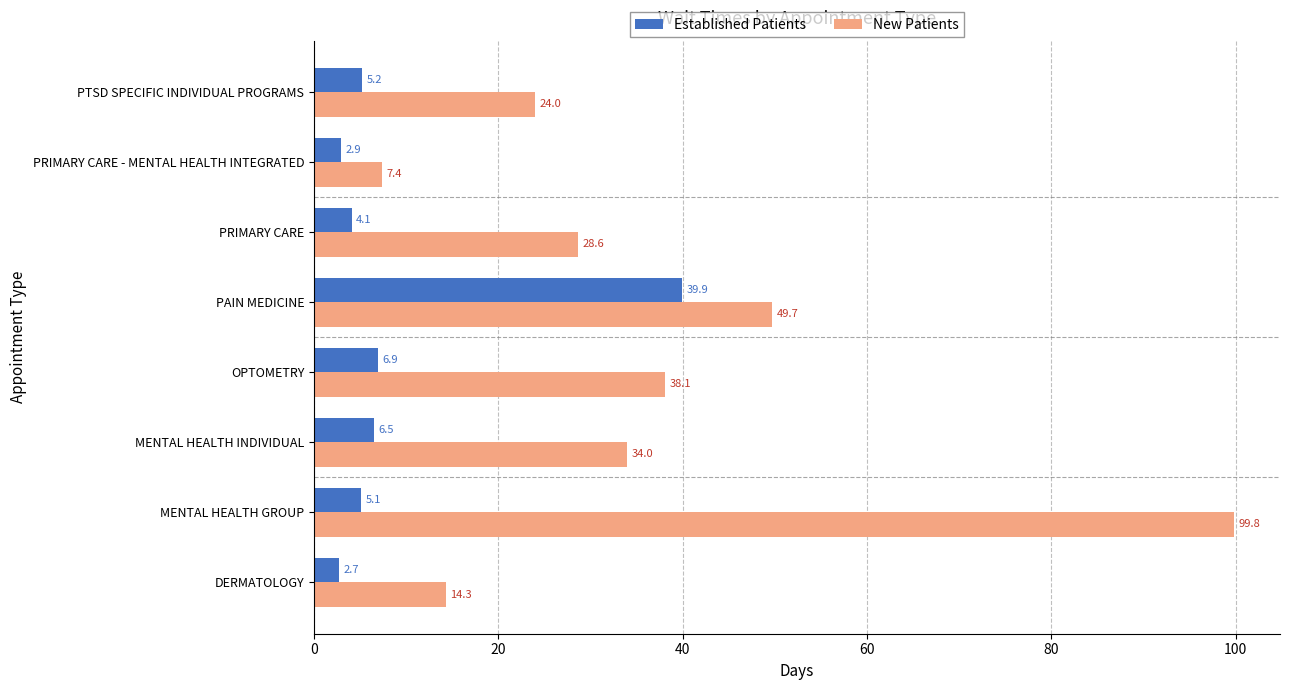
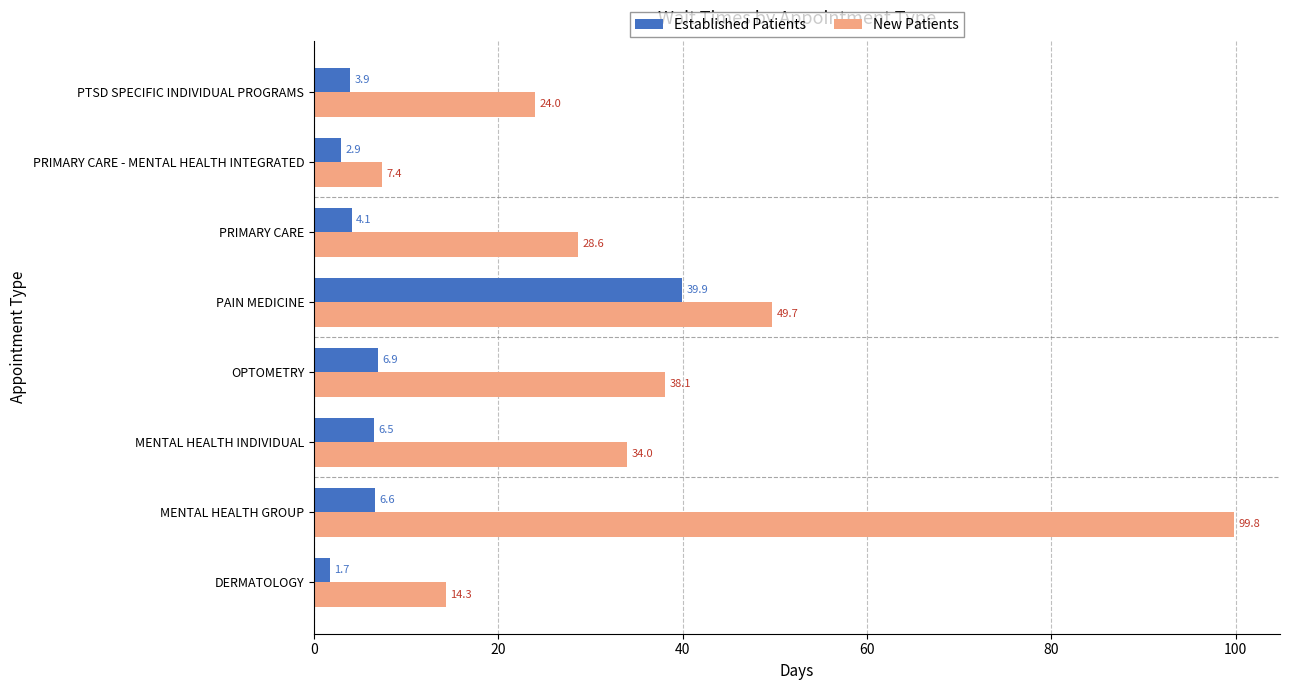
Established Patients, PTSD SPECIFIC INDIVIDUAL PROGRAMS: 5.2 -> 3.9
Established Patients, MENTAL HEALTH GROUP: 5.1 -> 6.6
Established Patients, DERMATOLOGY: 2.7 -> 1.7
